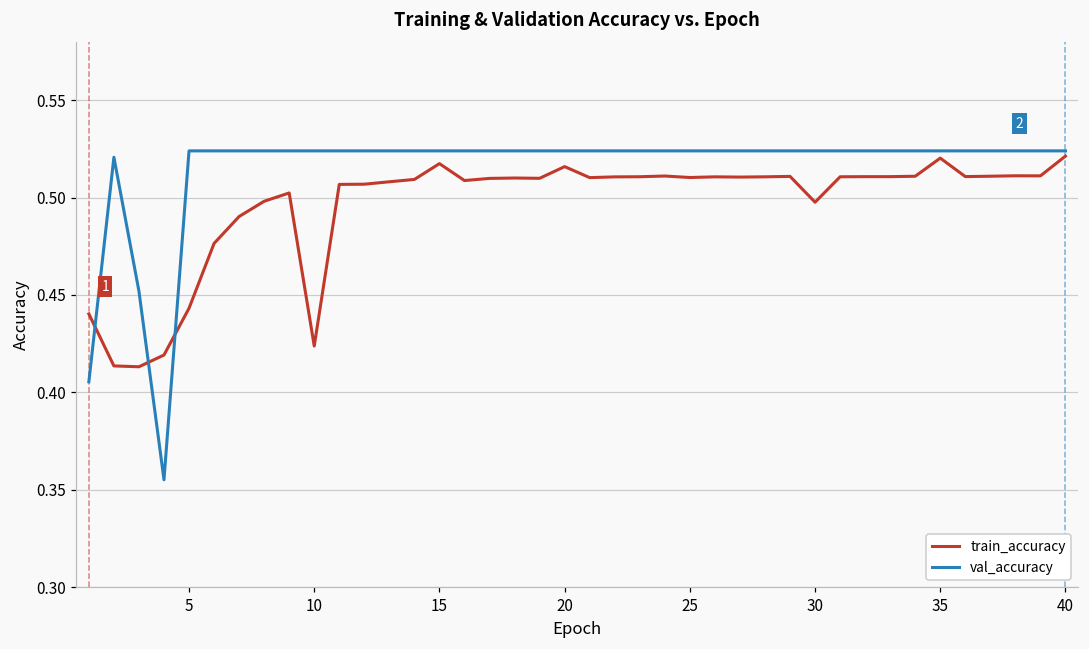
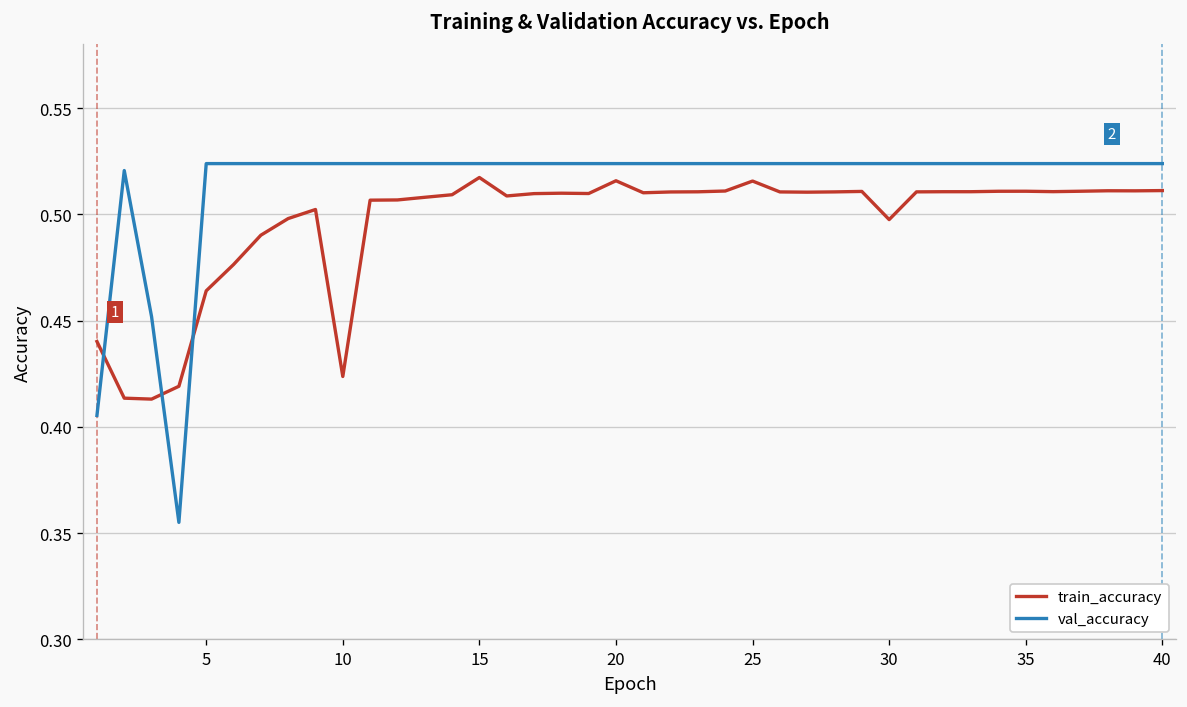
train_accuracy, 5: 0.443 -> 0.464
train_accuracy, 25: 0.510 -> 0.516
train_accuracy, 35: 0.520 -> 0.511
train_accuracy, 40: 0.521 -> 0.511
